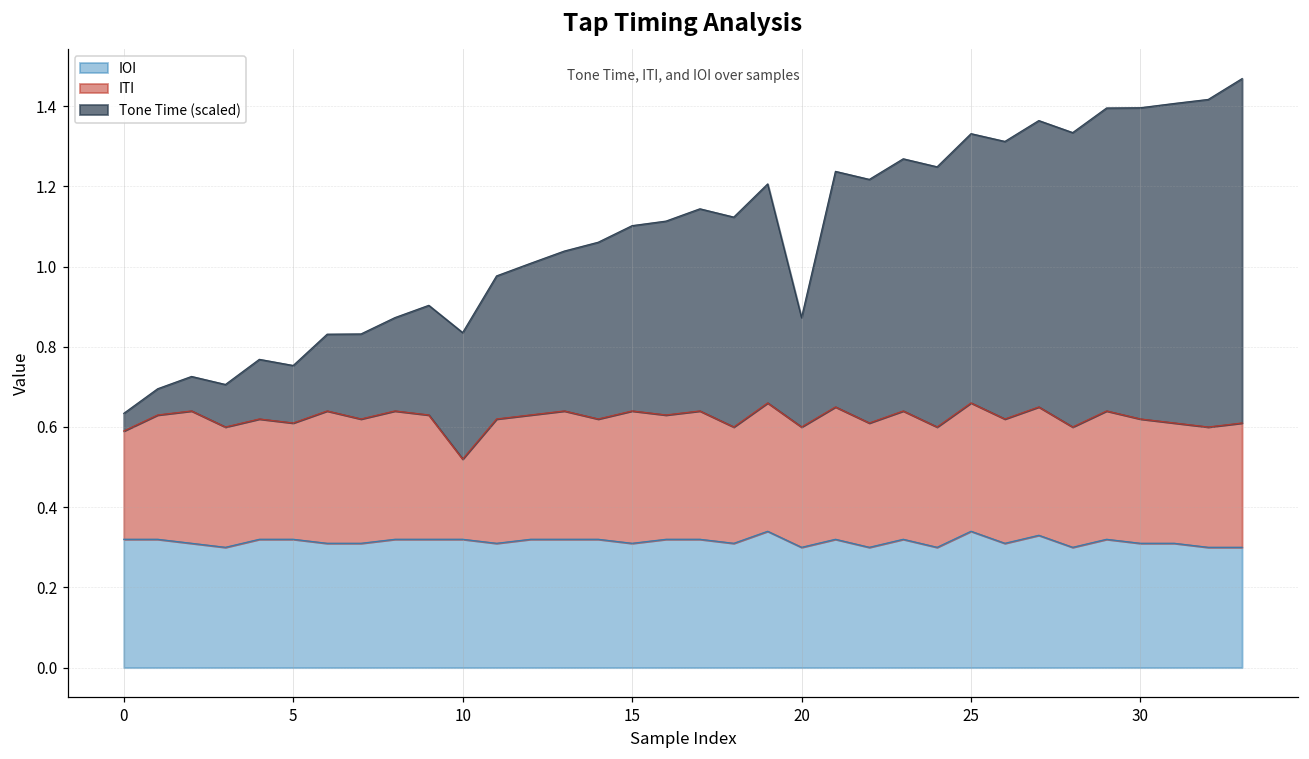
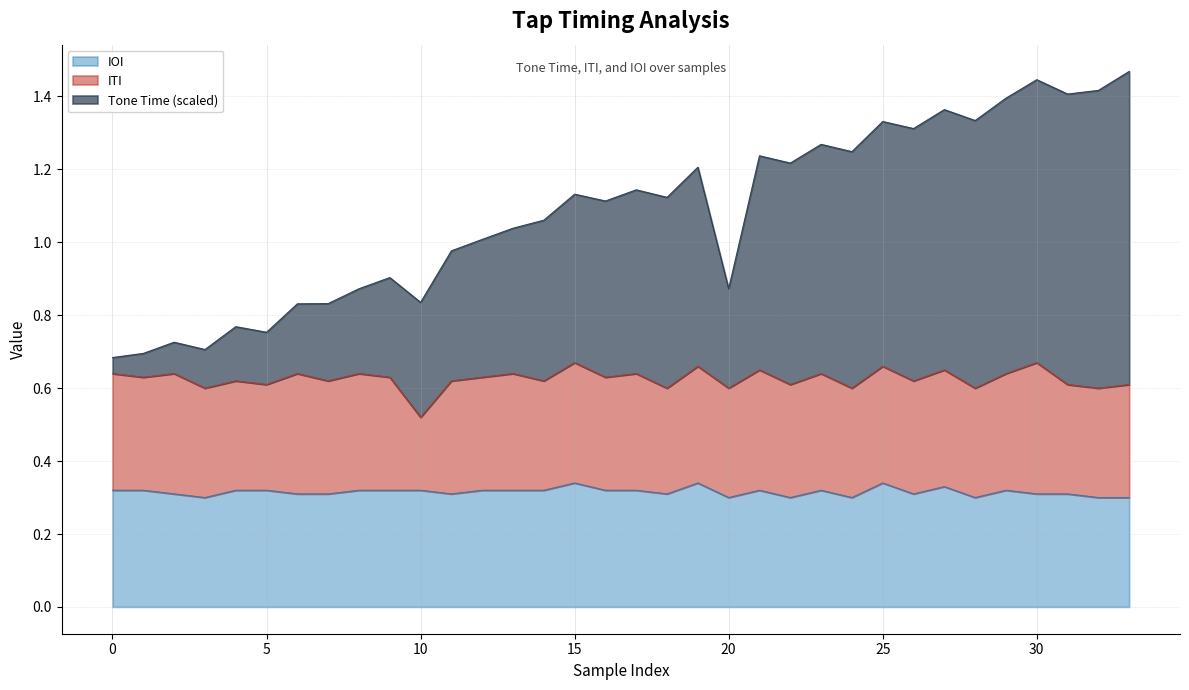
ITI, 0: 0.27 -> 0.32
IOI, 15: 0.31 -> 0.34
ITI, 30: 0.31 -> 0.36
